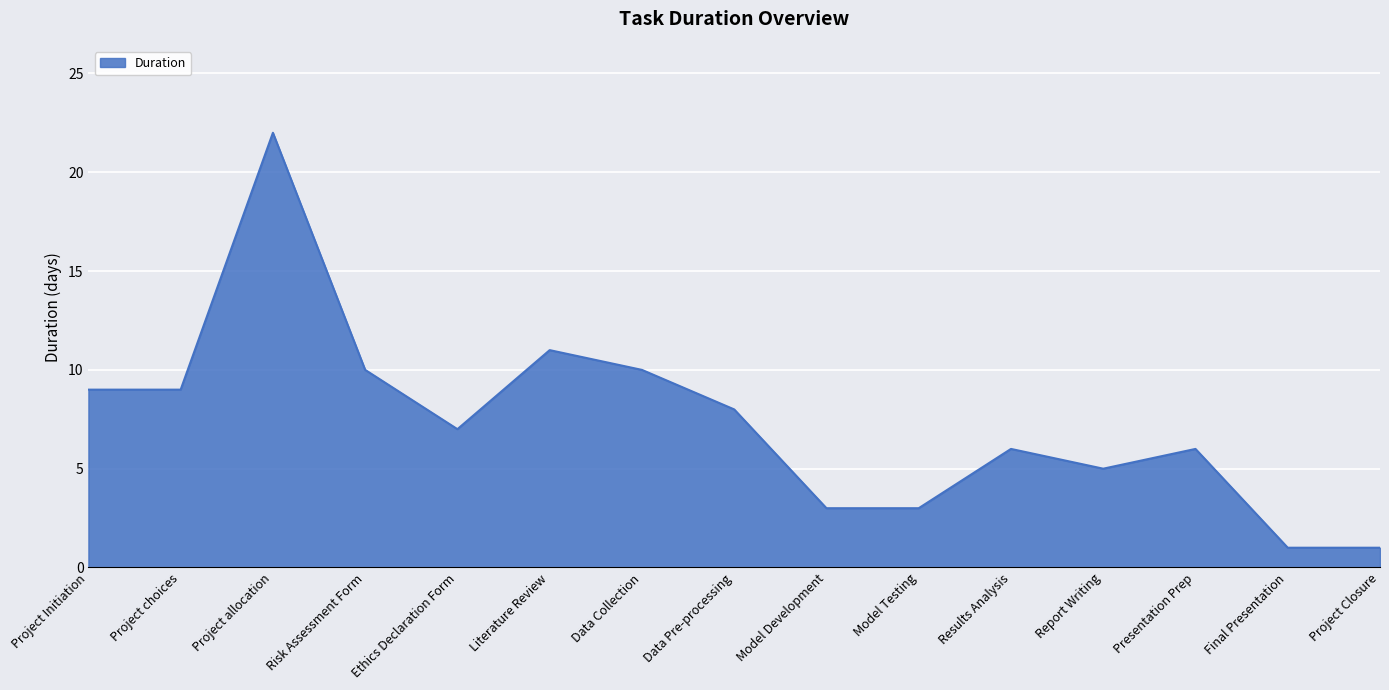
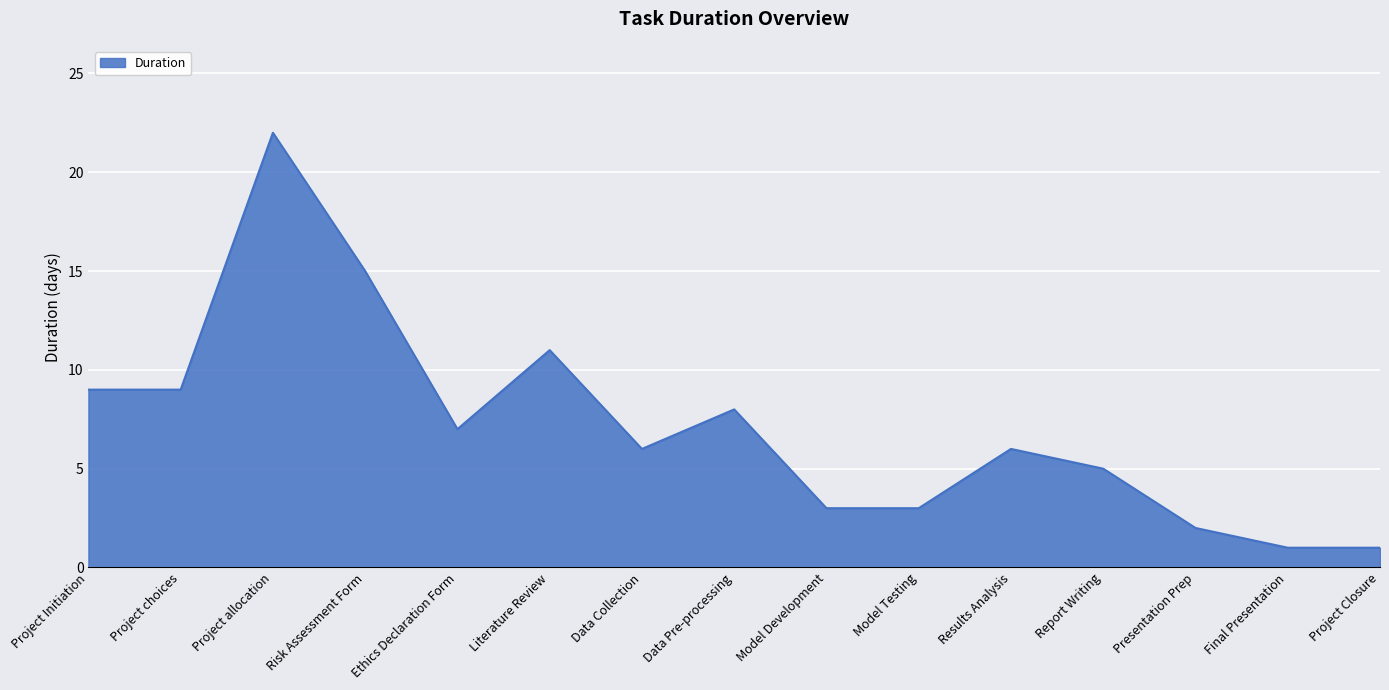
Risk Assessment Form: 10 -> 15
Data Collection: 10 -> 6
Presentation Prep: 6 -> 2
